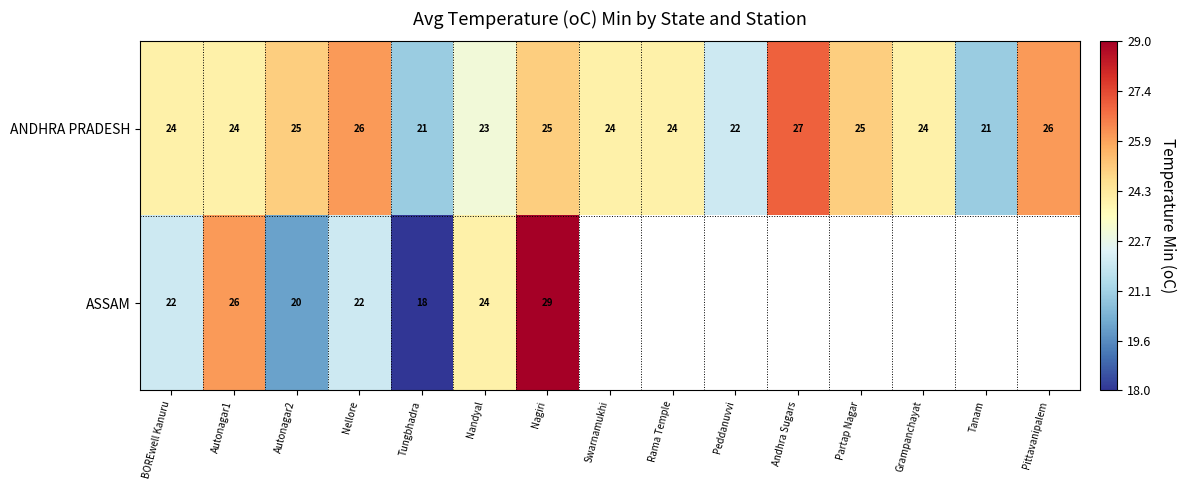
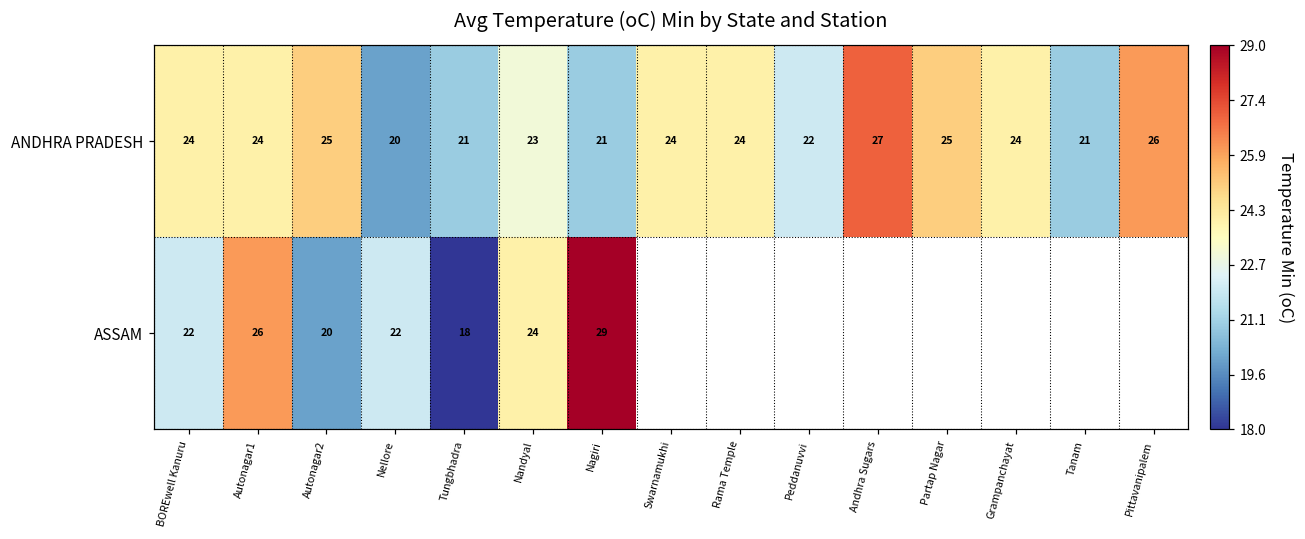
ANDHRA PRADESH, Nellore: 26 -> 20
ANDHRA PRADESH, Nagiri: 25 -> 21
